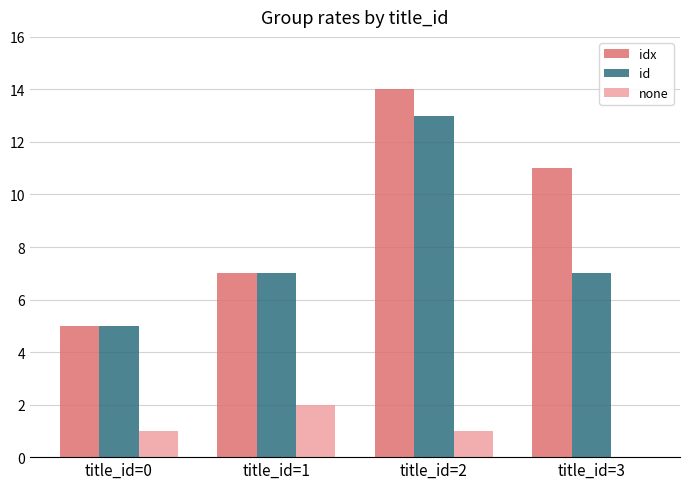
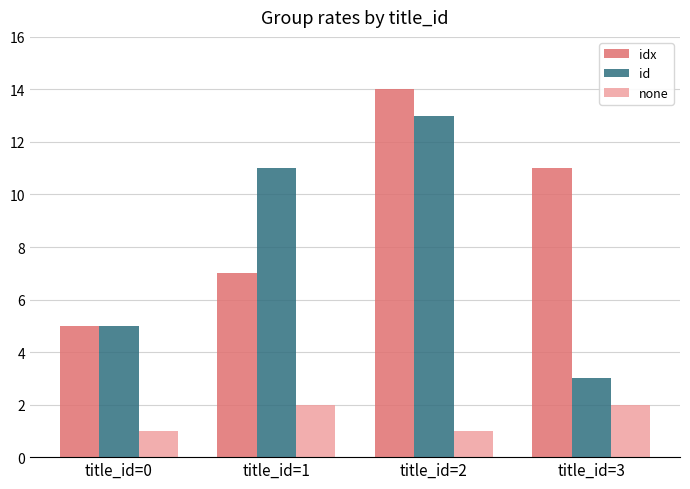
id, title_id=1: 7 -> 11
id, title_id=3: 7 -> 3
none, title_id=3: 0 -> 2
